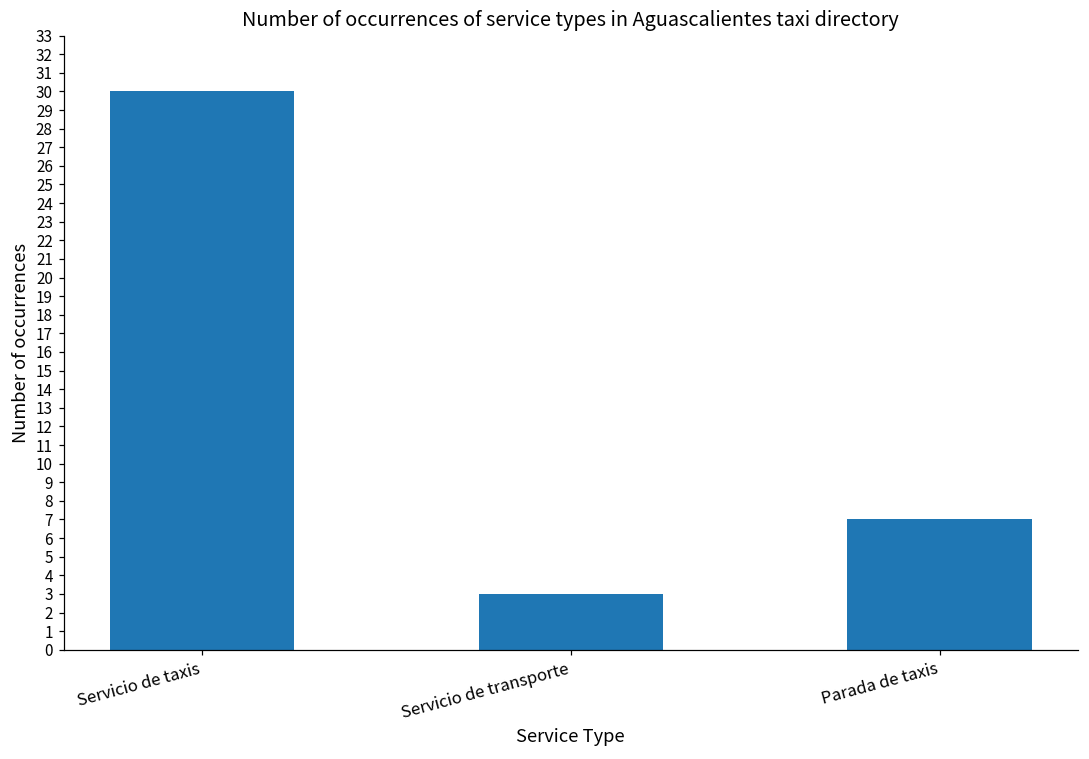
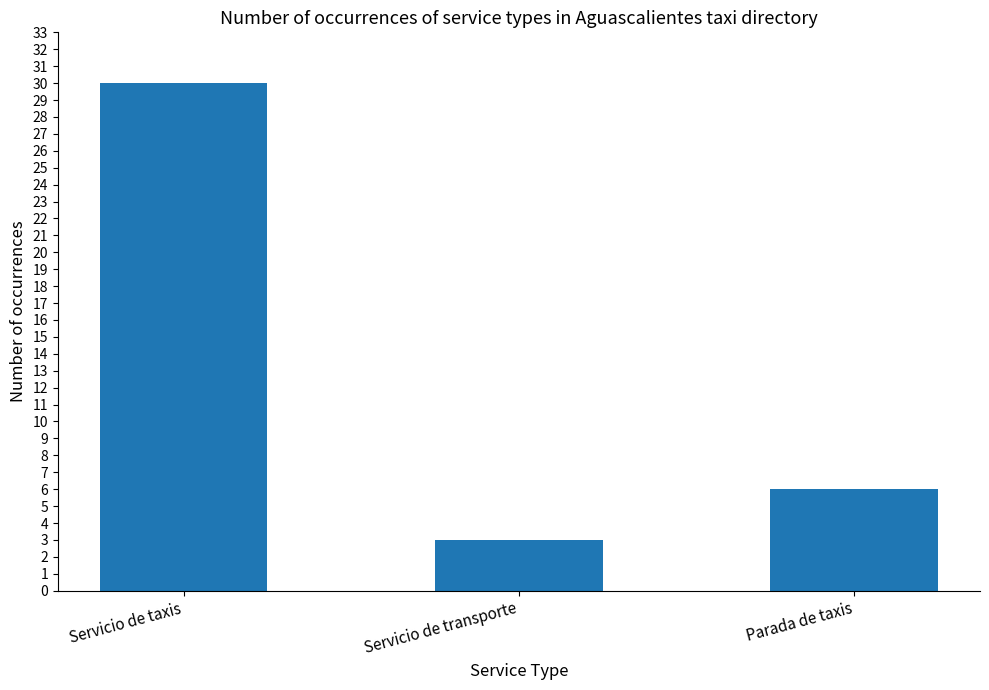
Parada de taxis: 7 -> 6
